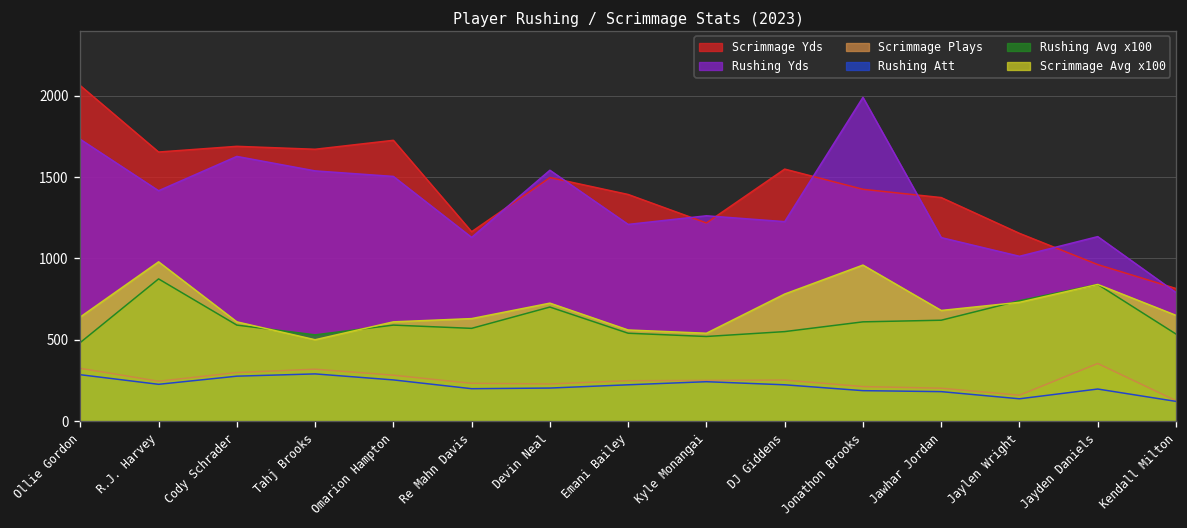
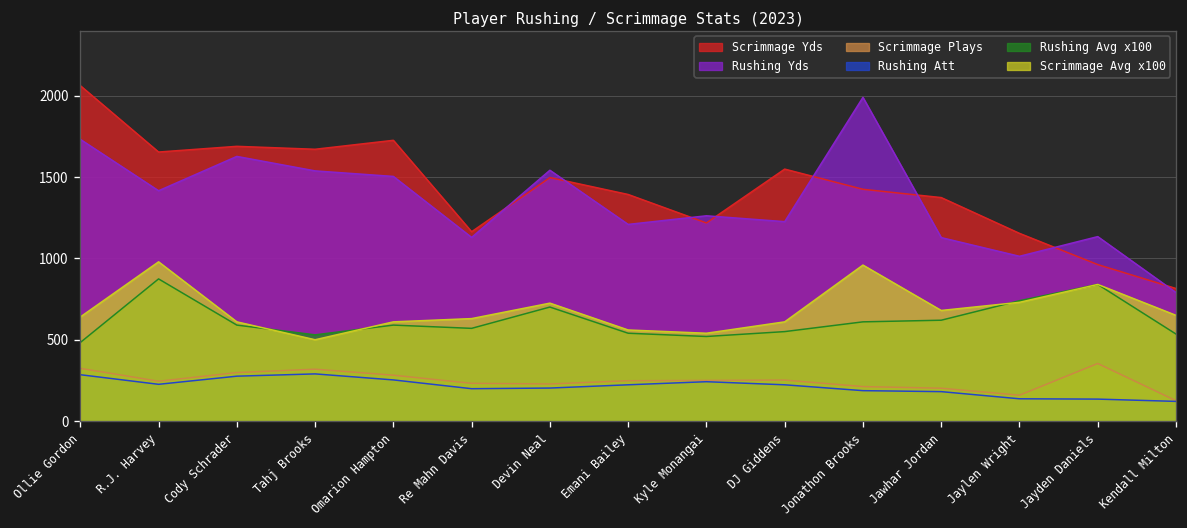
Scrimmage Avg x100, DJ Giddens: 780 -> 610
Rushing Att, Jayden Daniels: 200 -> 140
